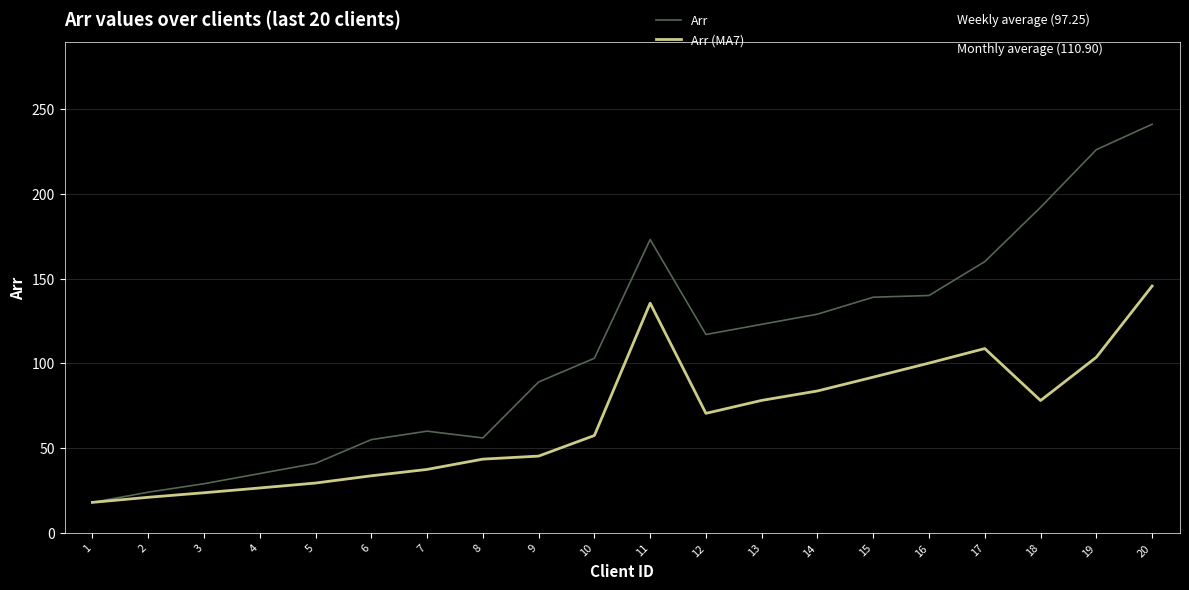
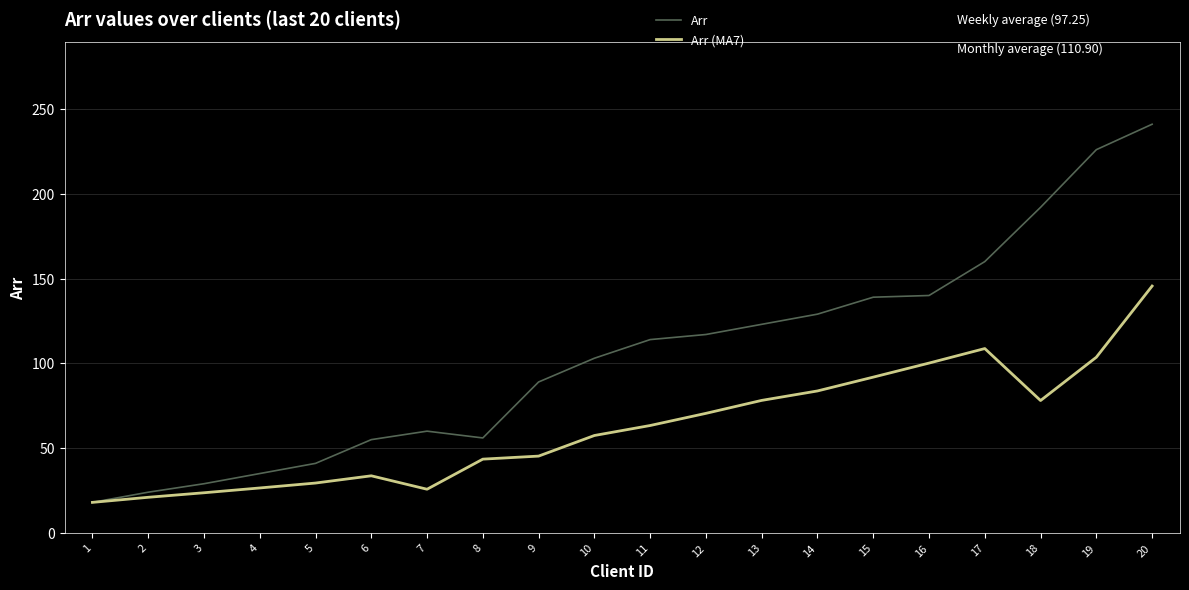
Arr (MA7), 7: 37 -> 26
Arr, 11: 173 -> 114
Arr (MA7), 11: 136 -> 63
